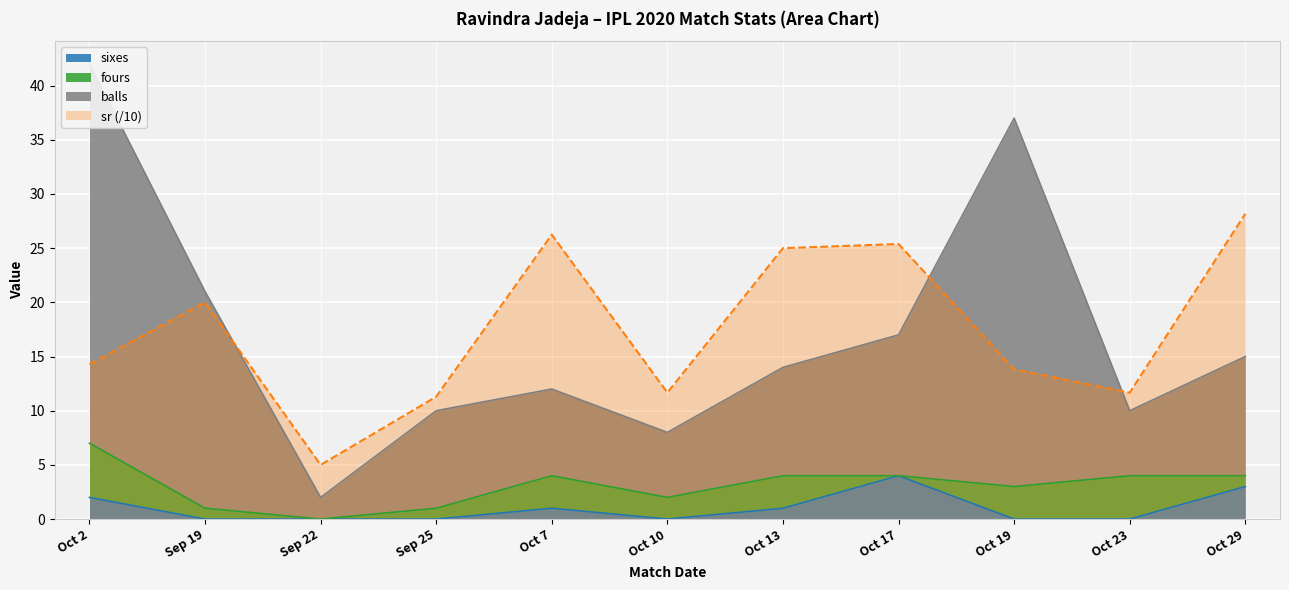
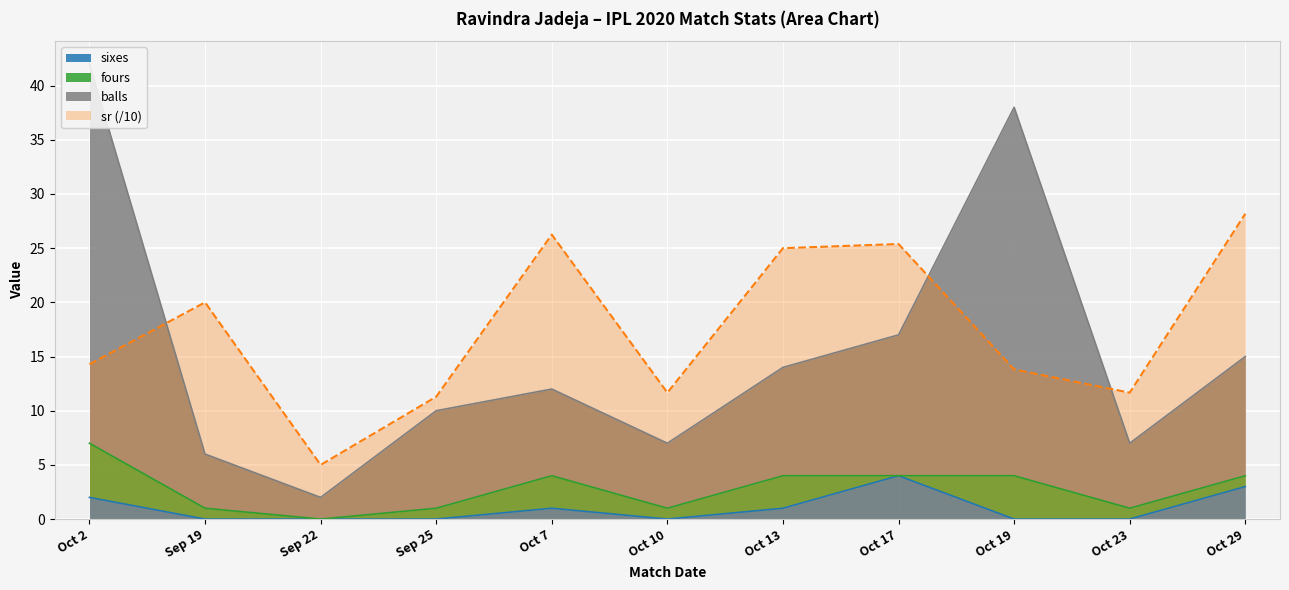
balls, Sep 19: 20 -> 5
fours, Oct 10: 2 -> 1
fours, Oct 19: 3 -> 4
fours, Oct 23: 4 -> 1
